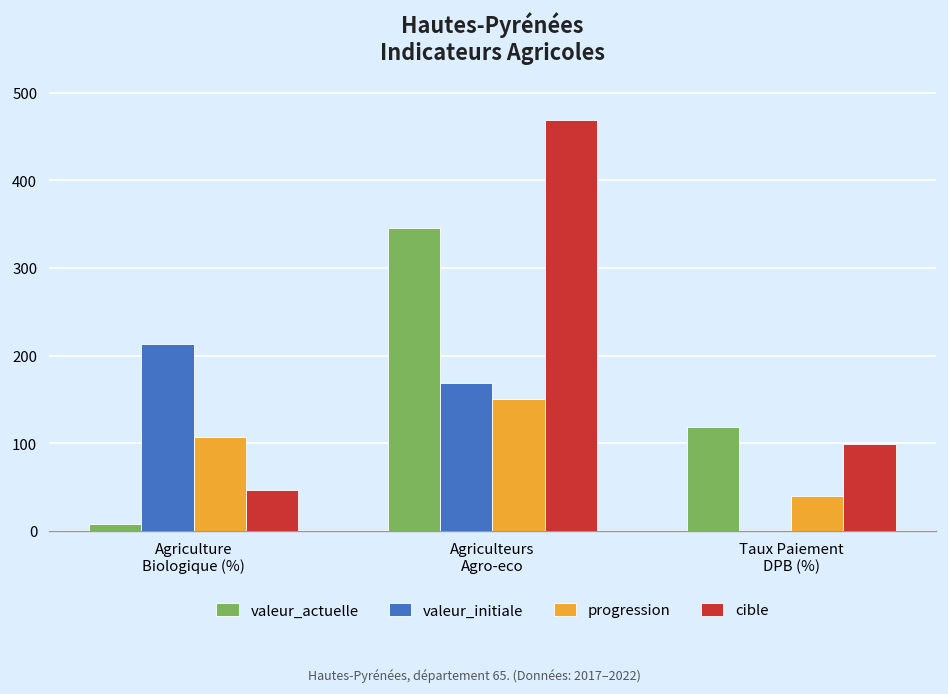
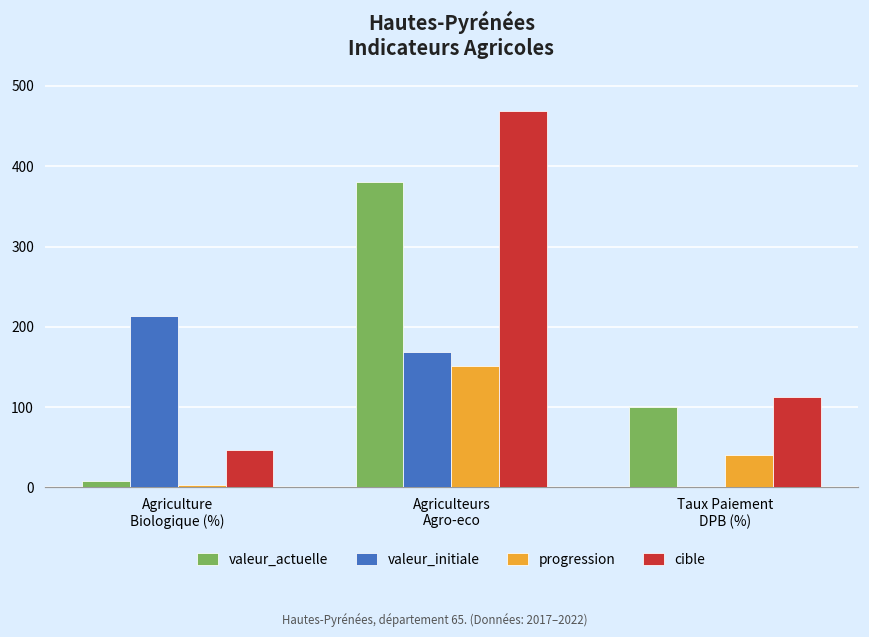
progression, Agriculture Biologique (%): 110 -> 0
valeur_actuelle, Agriculteurs Agro-eco: 350 -> 380
valeur_actuelle, Taux Paiement DPB (%): 120 -> 100
cible, Taux Paiement DPB (%): 100 -> 110
